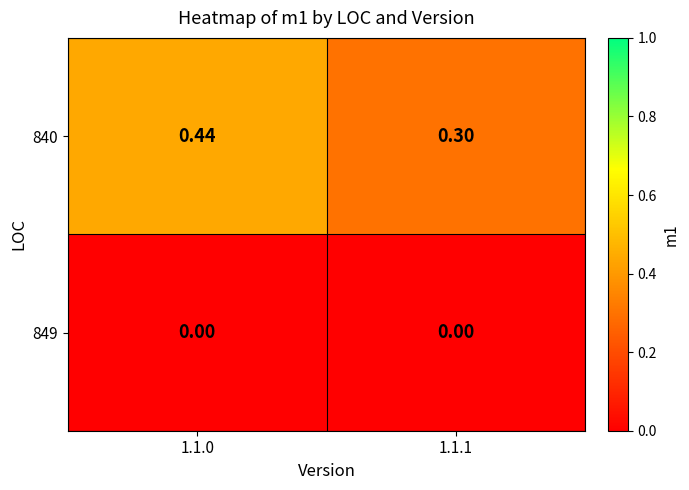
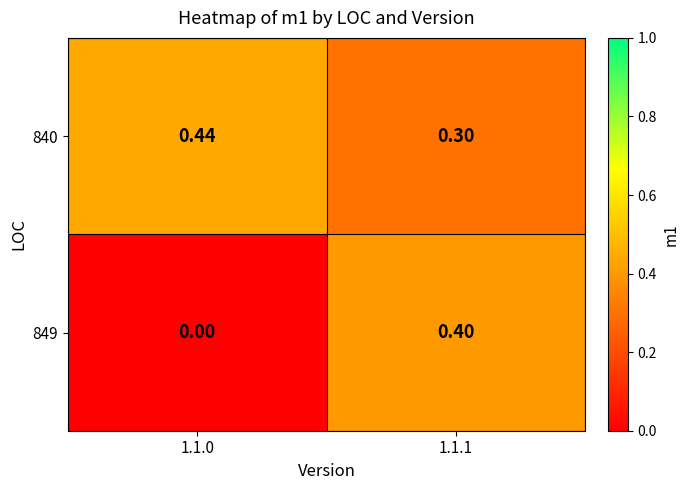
849, 1.1.1: 0.00 -> 0.40
